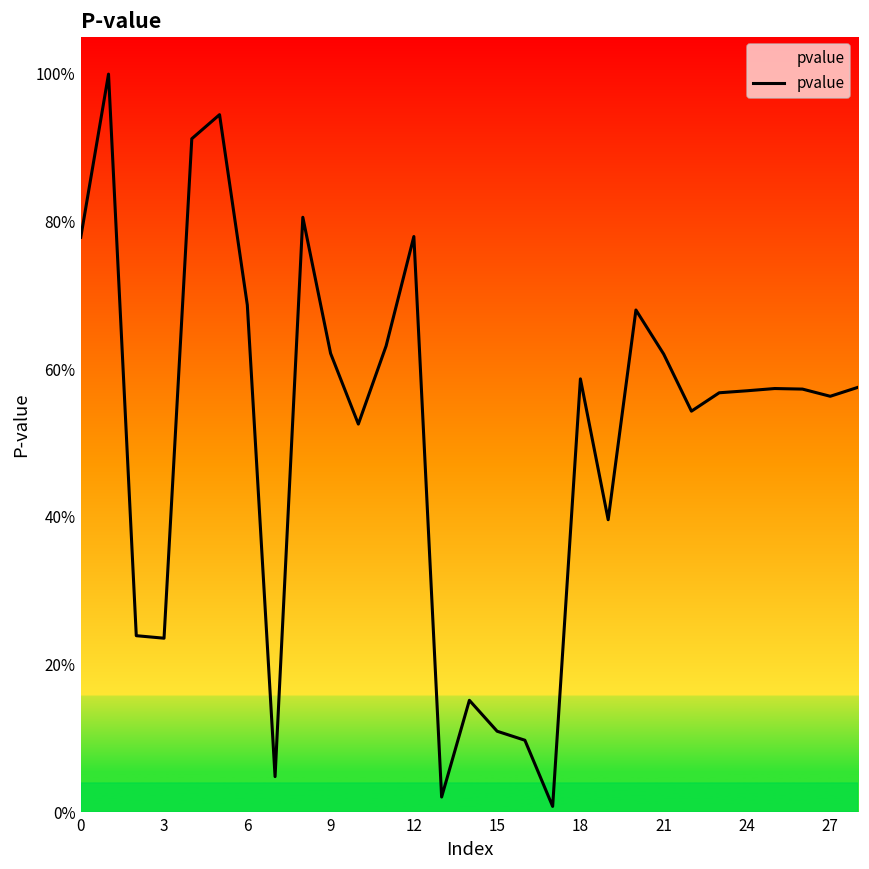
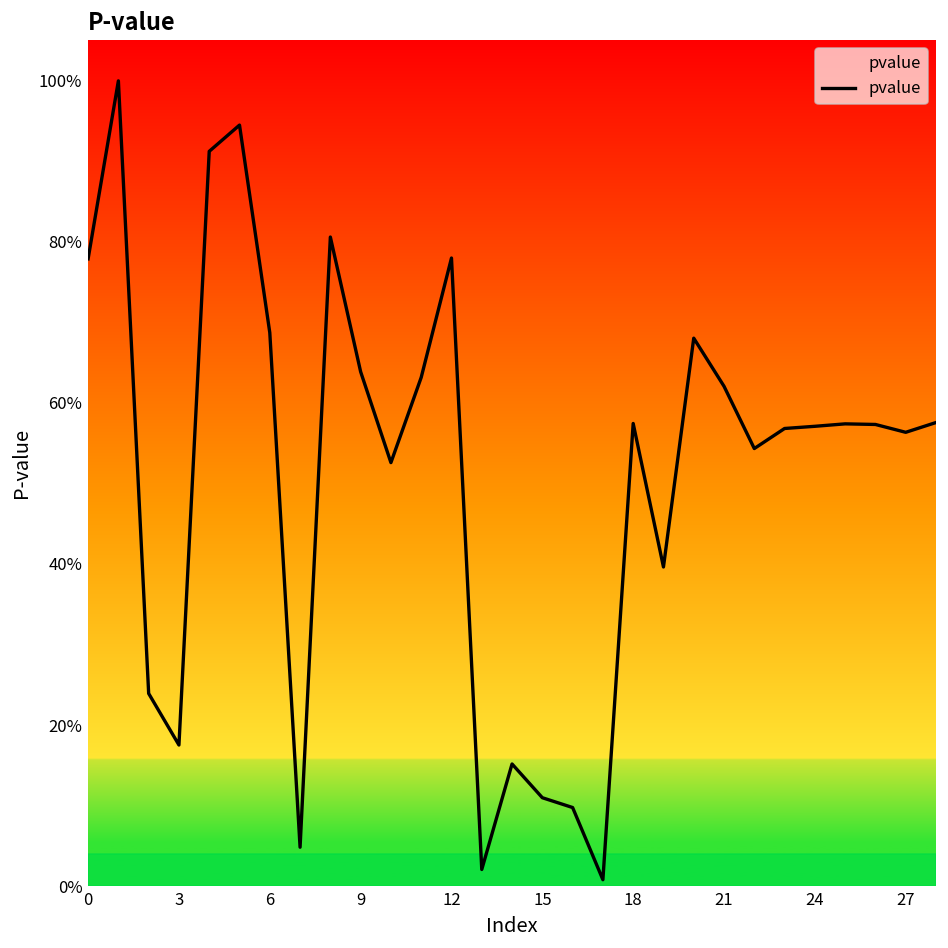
3: 24% -> 18%
9: 62% -> 64%
18: 59% -> 57%
